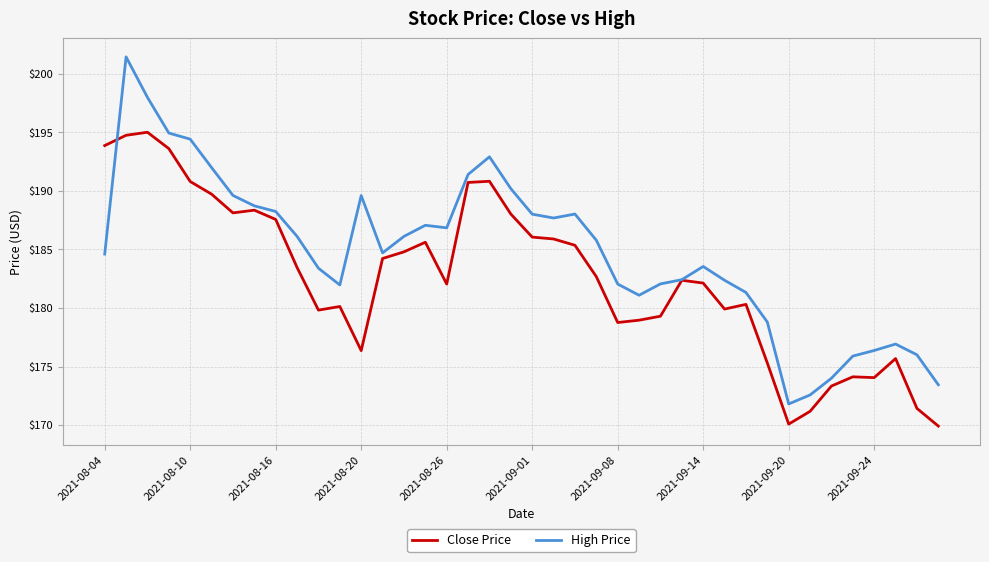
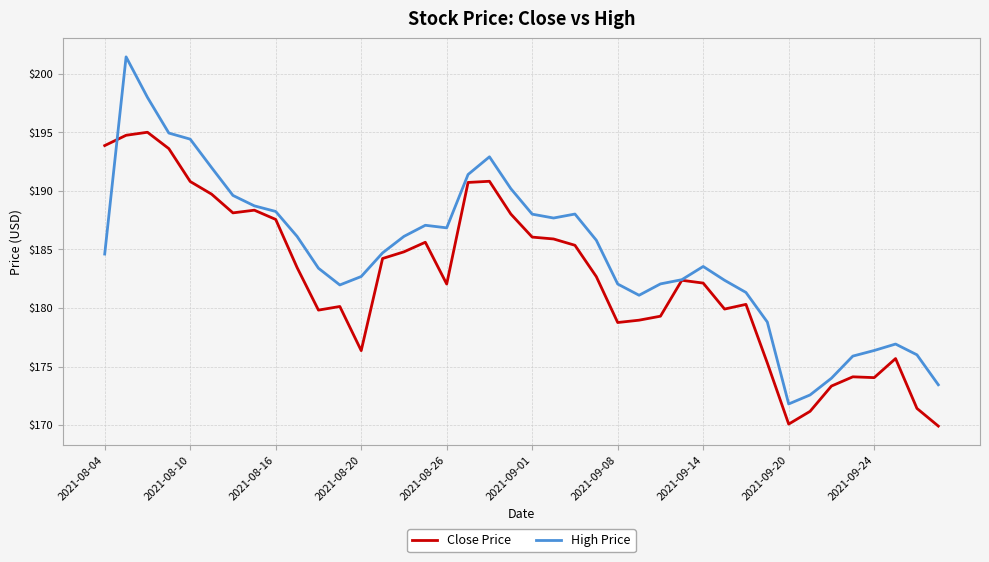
High Price, 2021-08-20: $189.6 -> $182.7
